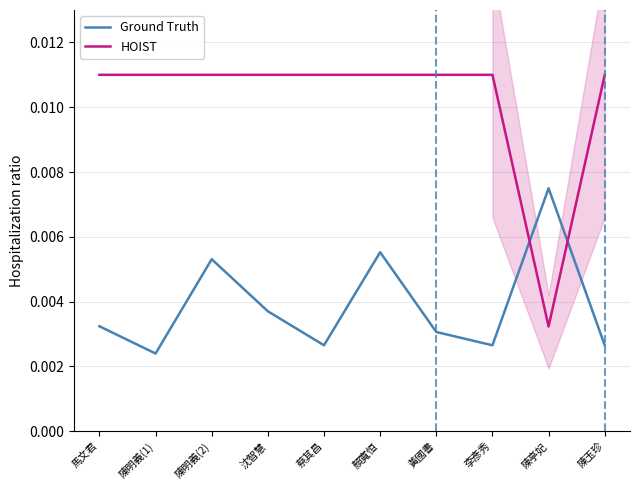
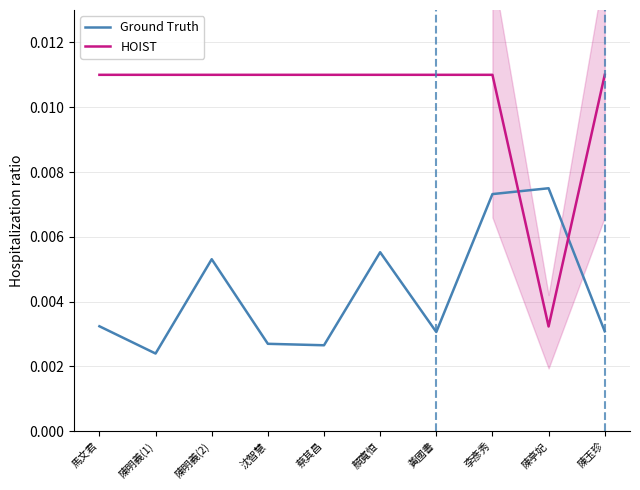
Ground Truth, 沈智慧: 0.0037 -> 0.0027
Ground Truth, 李彥秀: 0.0027 -> 0.0073
Ground Truth, 陳玉珍: 0.0027 -> 0.0031
